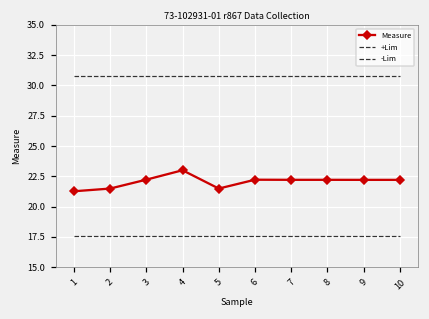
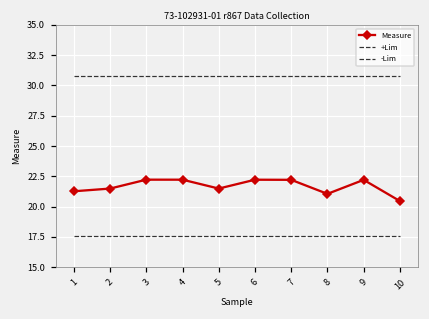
Measure, 4: 23.0 -> 22.2
Measure, 8: 22.2 -> 21.1
Measure, 10: 22.2 -> 20.5
